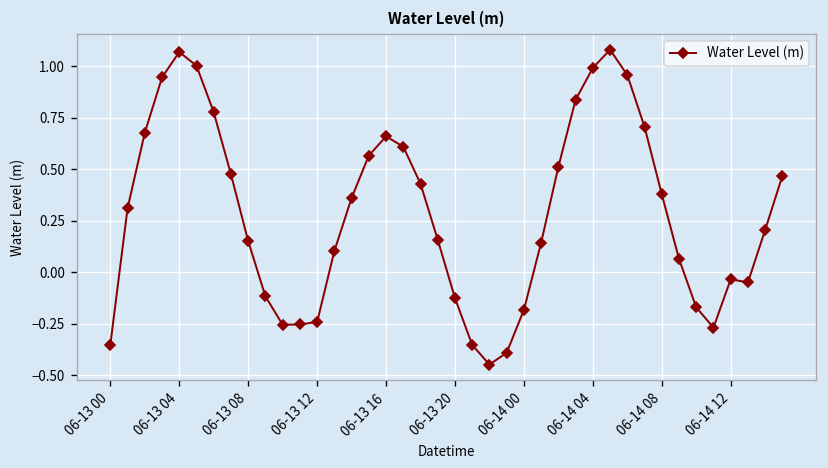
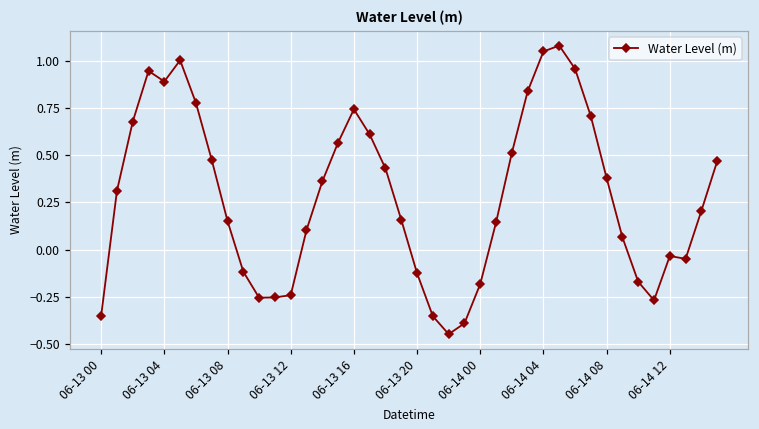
06-13 04: 1.07 -> 0.89
06-13 16: 0.66 -> 0.74
06-14 04: 0.99 -> 1.05
